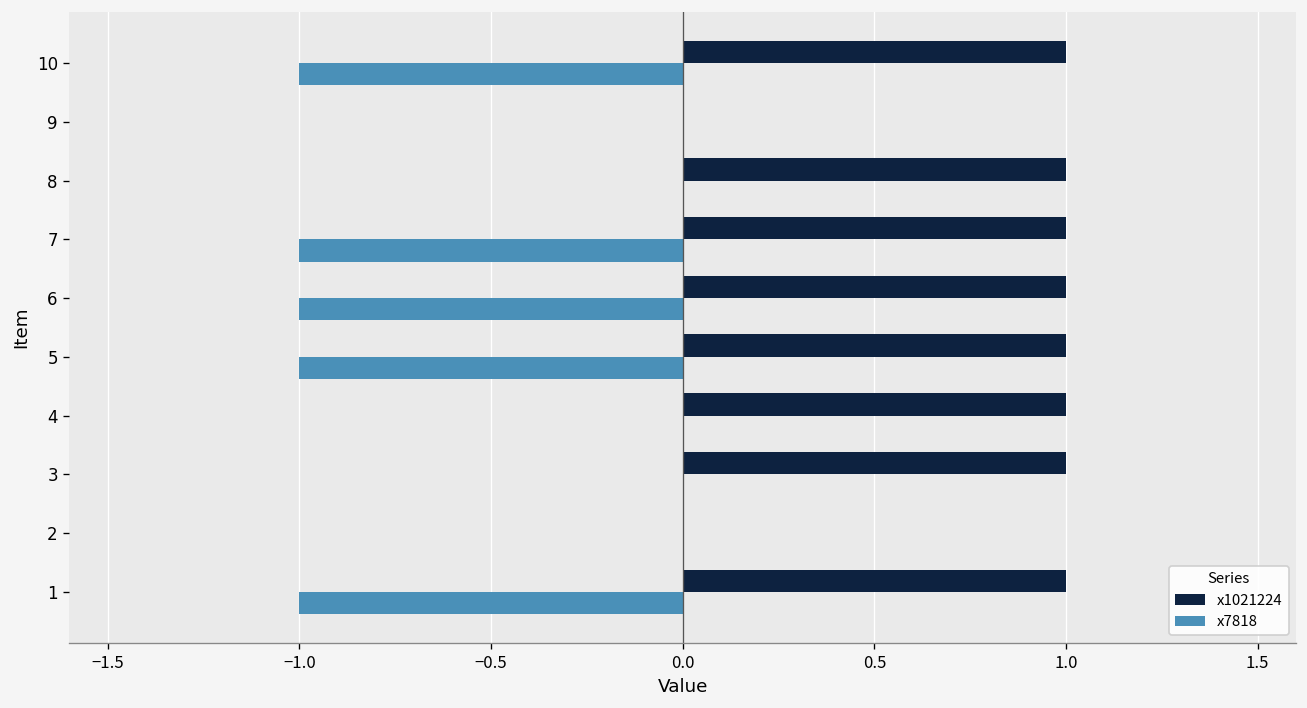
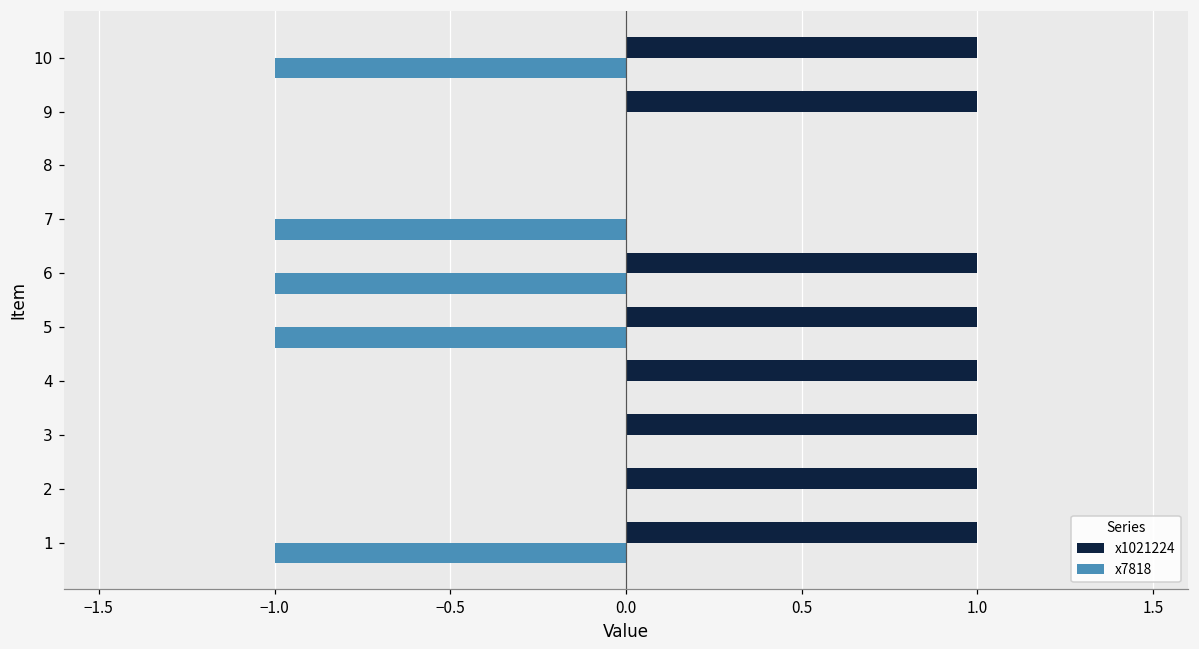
x1021224, 9: 0 -> 1
x1021224, 8: 1 -> 0
x1021224, 7: 1 -> 0
x1021224, 2: 0 -> 1
